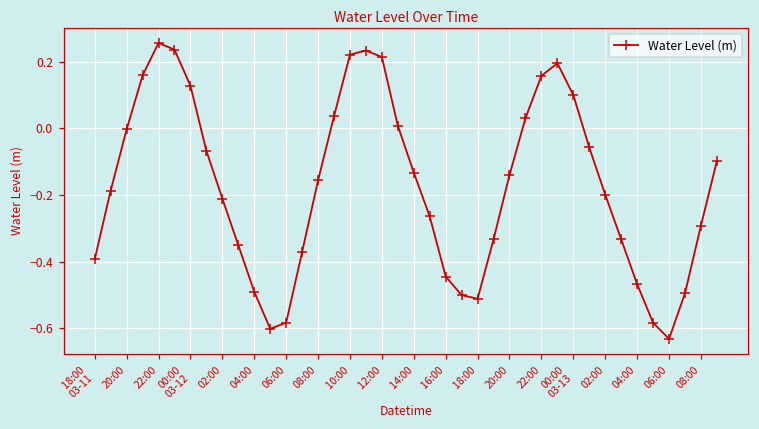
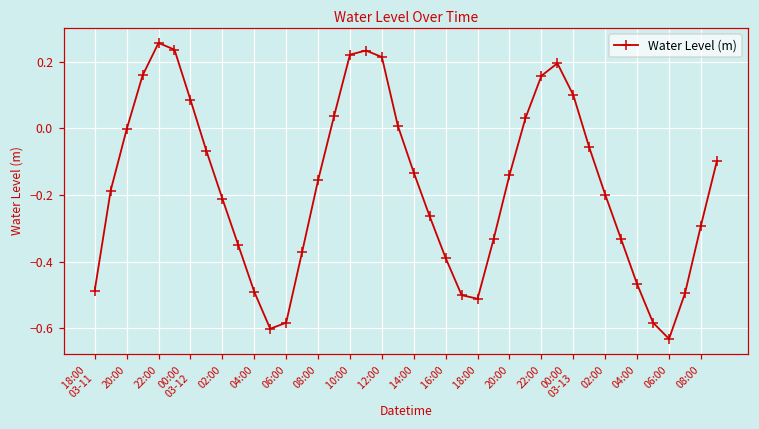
18:00 03-11: -0.39 -> -0.49
00:00 03-12: 0.13 -> 0.09
16:00: -0.44 -> -0.39
